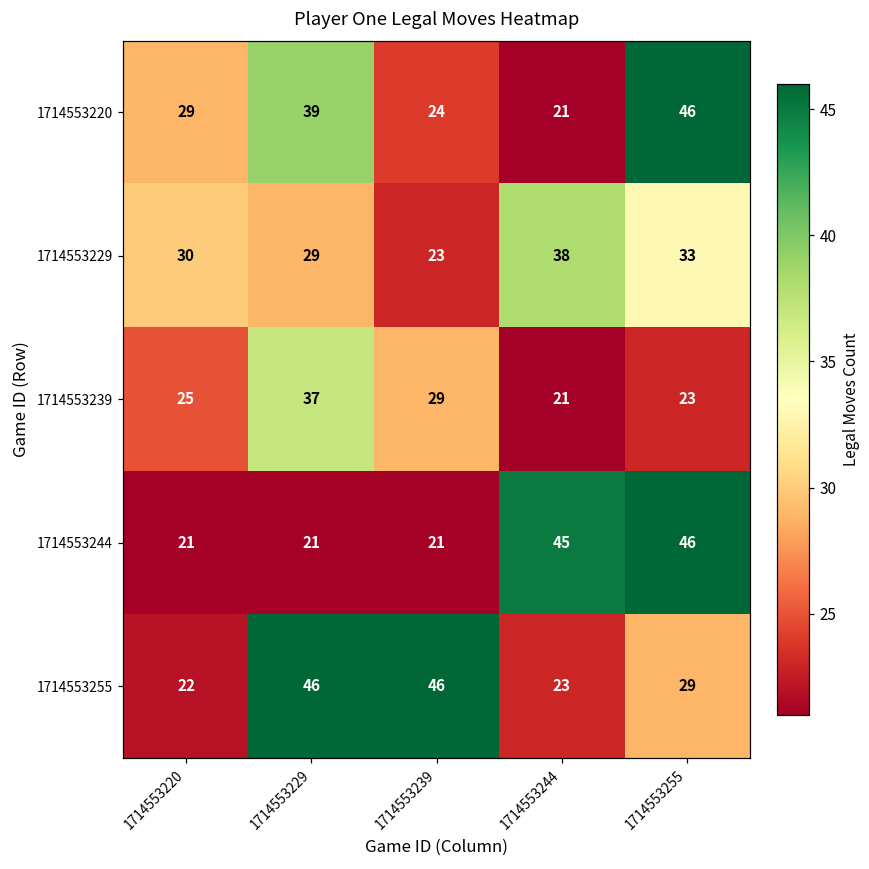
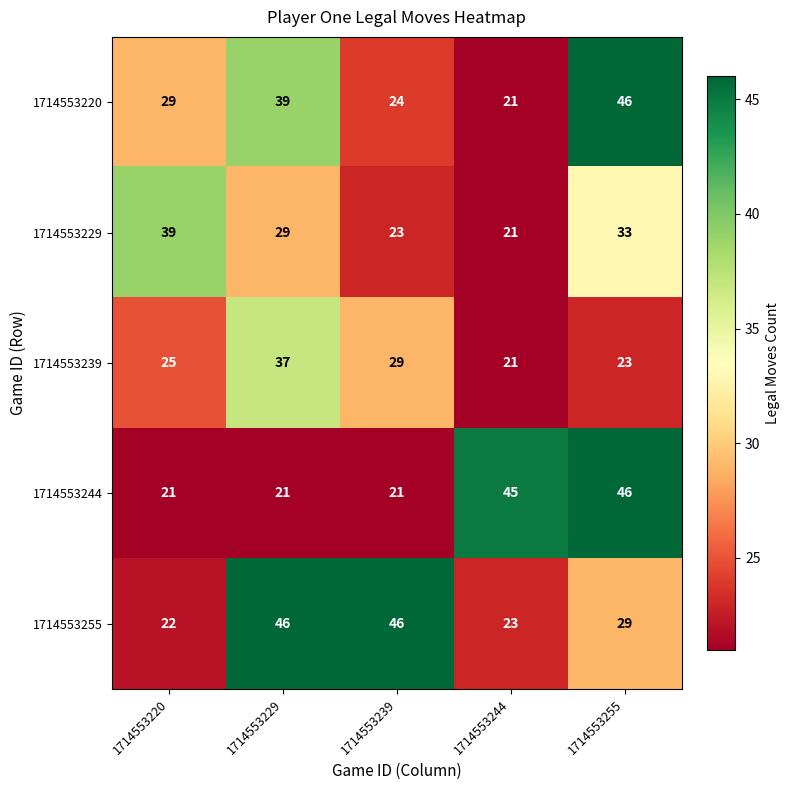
1714553229, 1714553220: 30 -> 39
1714553229, 1714553244: 38 -> 21
